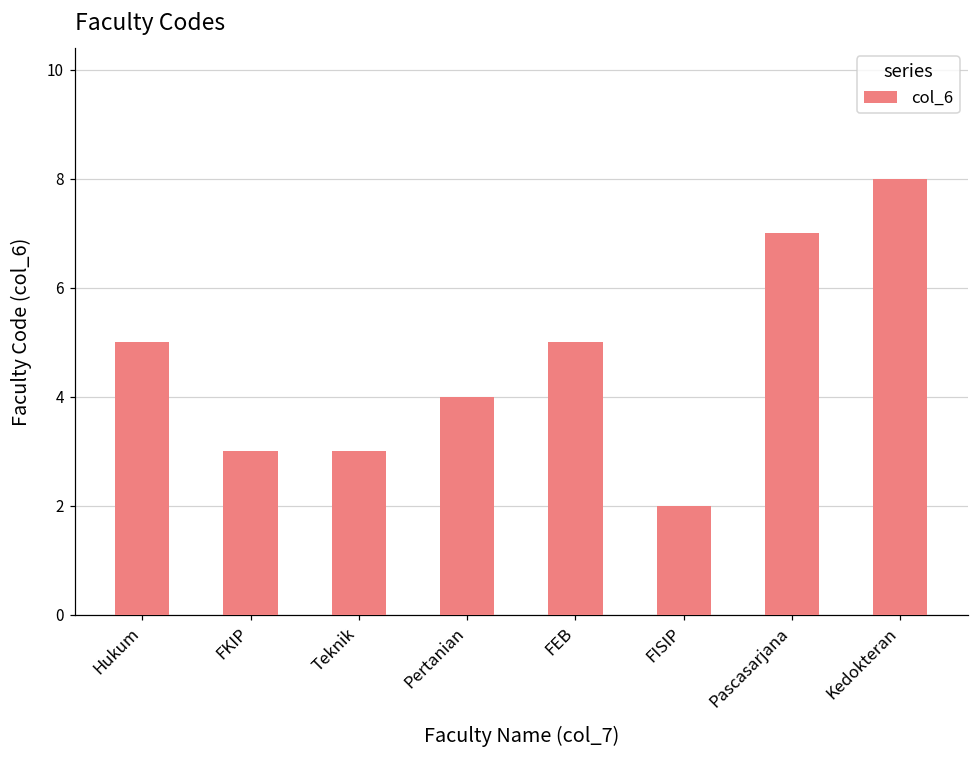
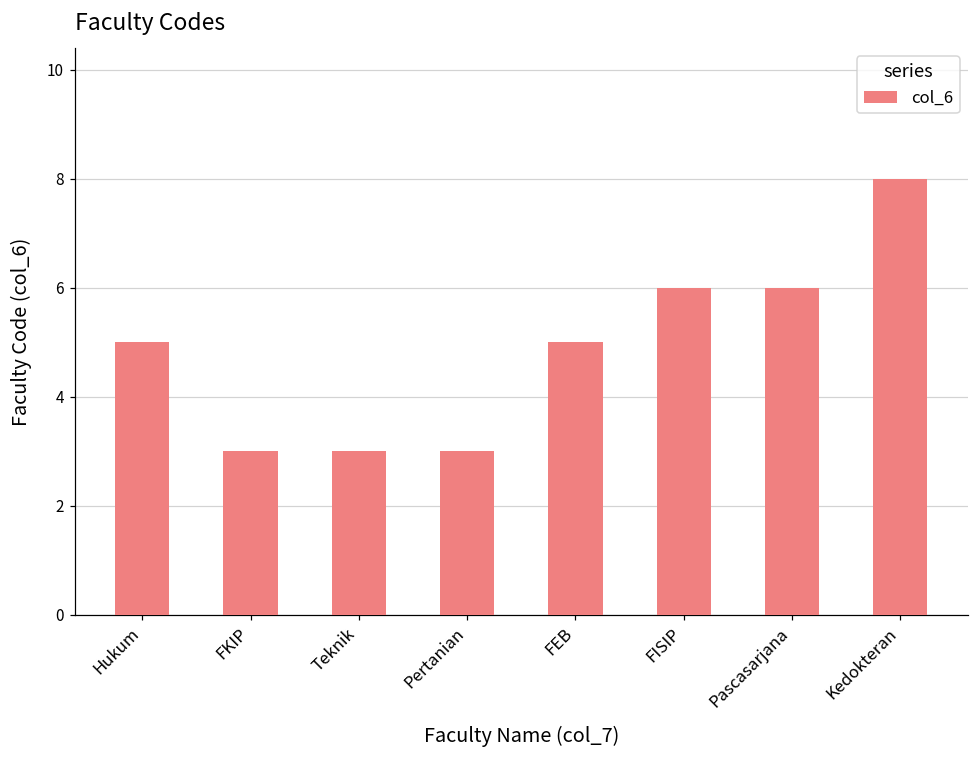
Pertanian: 4 -> 3
FISIP: 2 -> 6
Pascasarjana: 7 -> 6
